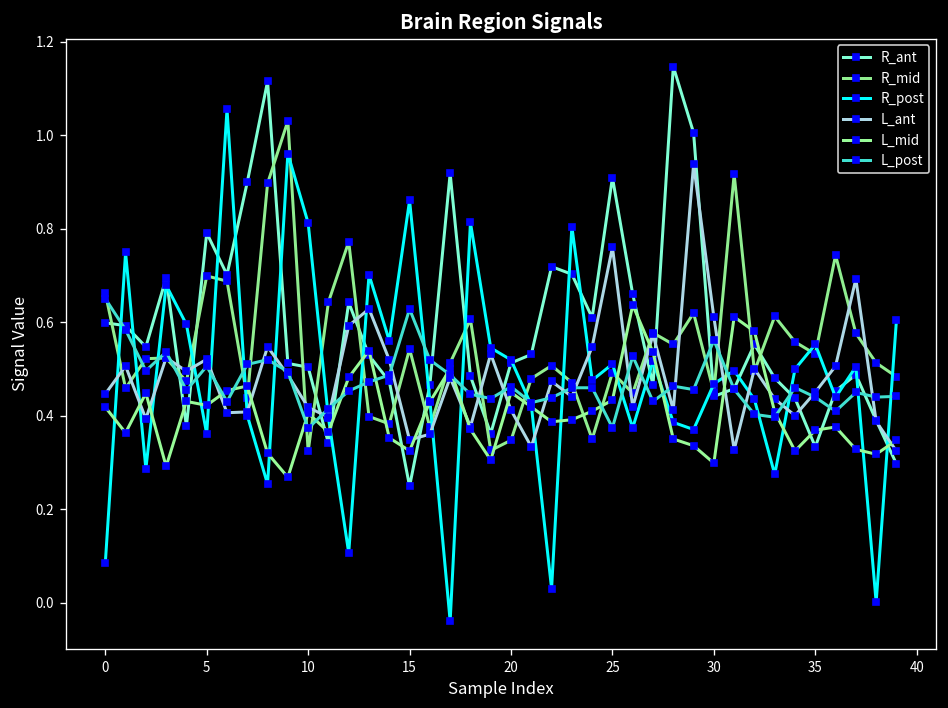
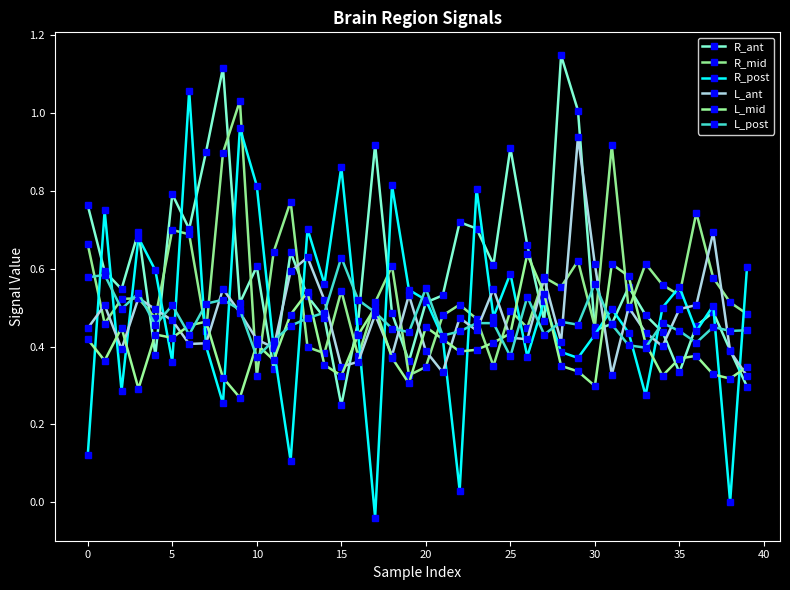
R_ant, 0: 0.60 -> 0.76
R_post, 0: 0.08 -> 0.12
L_post, 0: 0.65 -> 0.58
L_ant, 5: 0.52 -> 0.47
R_ant, 10: 0.50 -> 0.61
L_ant, 20: 0.41 -> 0.39
L_post, 20: 0.46 -> 0.55
R_post, 25: 0.51 -> 0.59
L_ant, 25: 0.76 -> 0.42
R_post, 30: 0.47 -> 0.43
L_ant, 35: 0.45 -> 0.50
